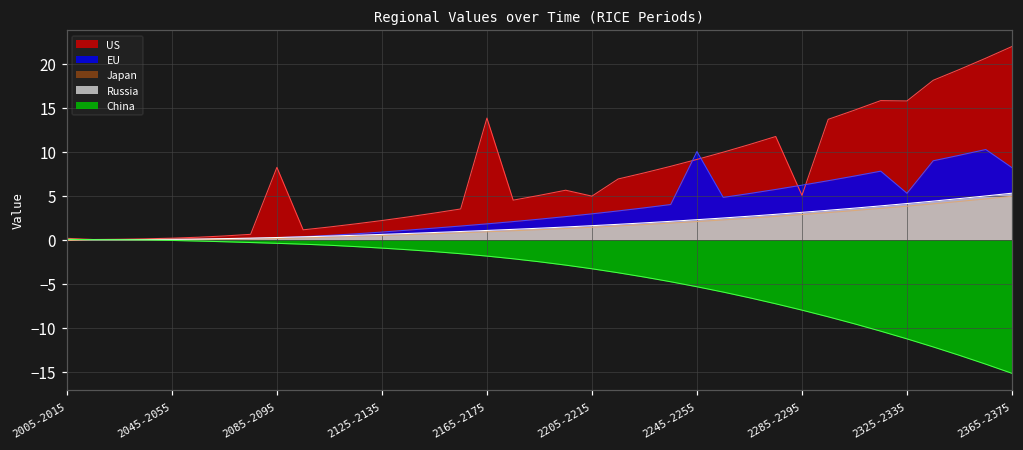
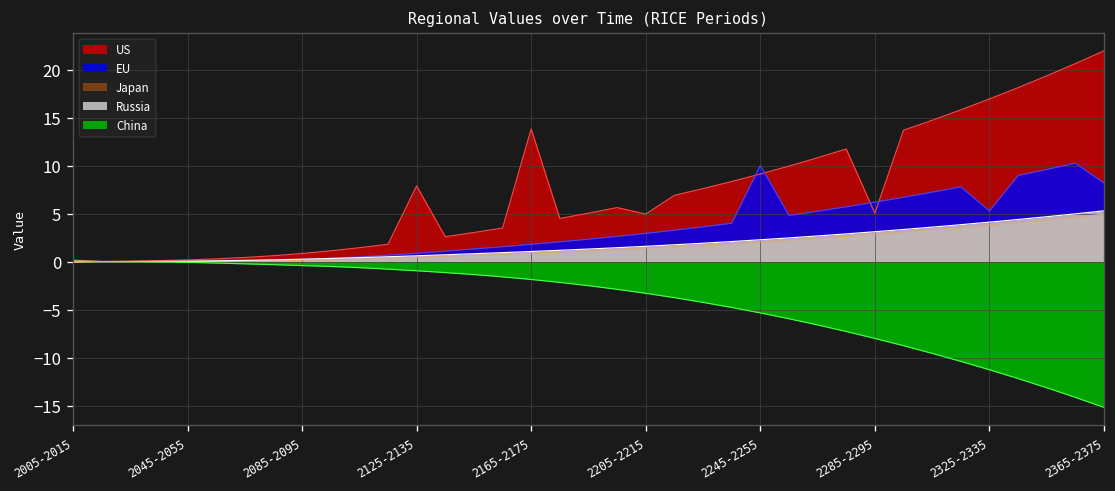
US, 2085-2095: 8 -> 1
US, 2125-2135: 2 -> 8
US, 2325-2335: 16 -> 17
